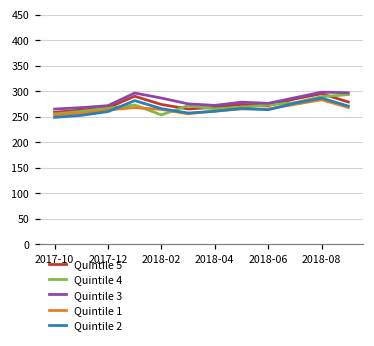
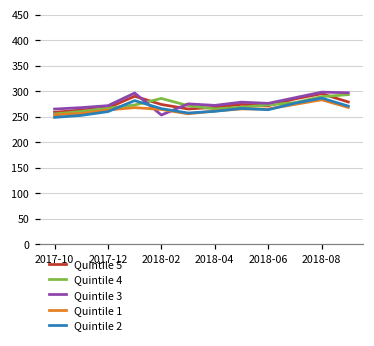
Quintile 4, 2018-02: 250 -> 290
Quintile 3, 2018-02: 290 -> 250
